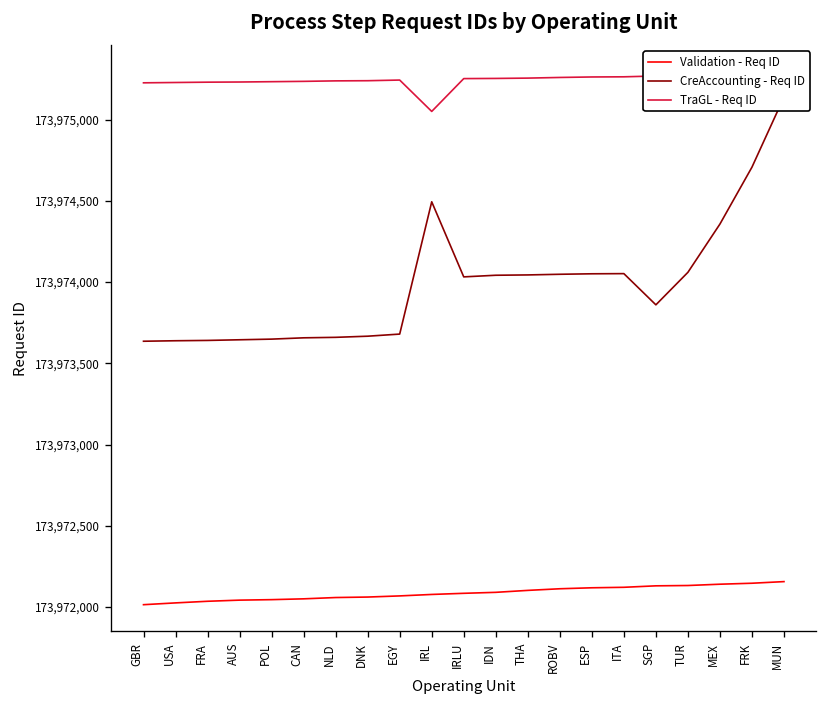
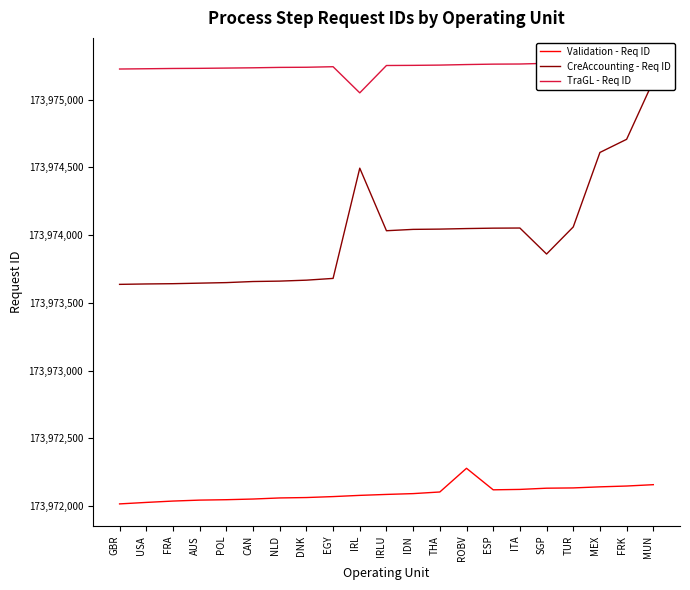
Validation - Req ID, ROBV: 173,972,110 -> 173,972,280
CreAccounting - Req ID, MEX: 173,974,360 -> 173,974,610
